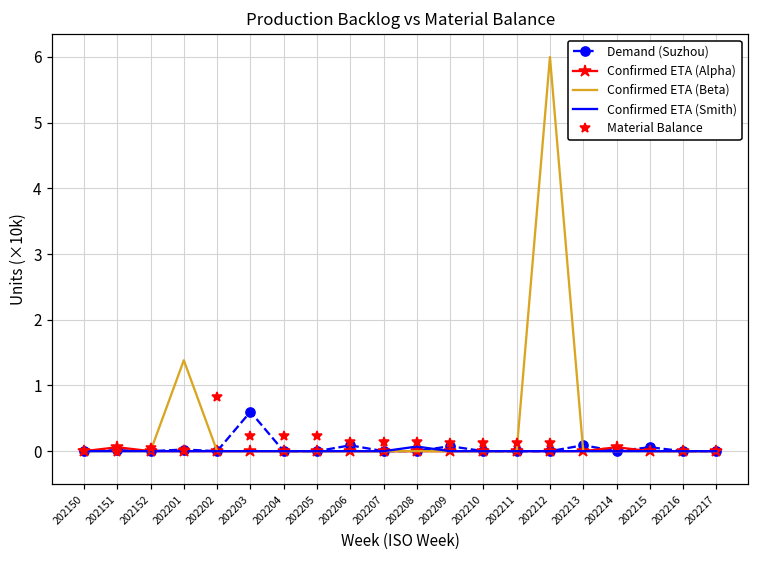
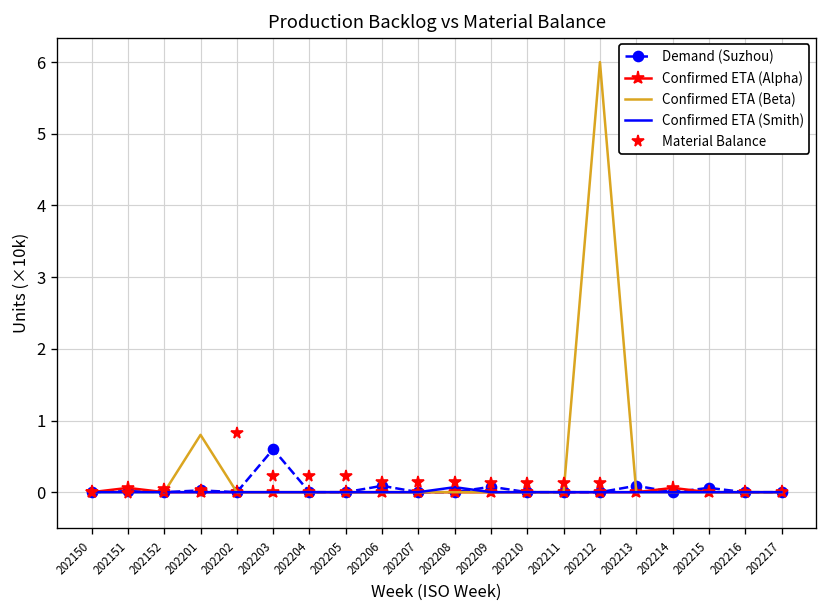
Confirmed ETA (Beta), 202201: 1.4 -> 0.8
